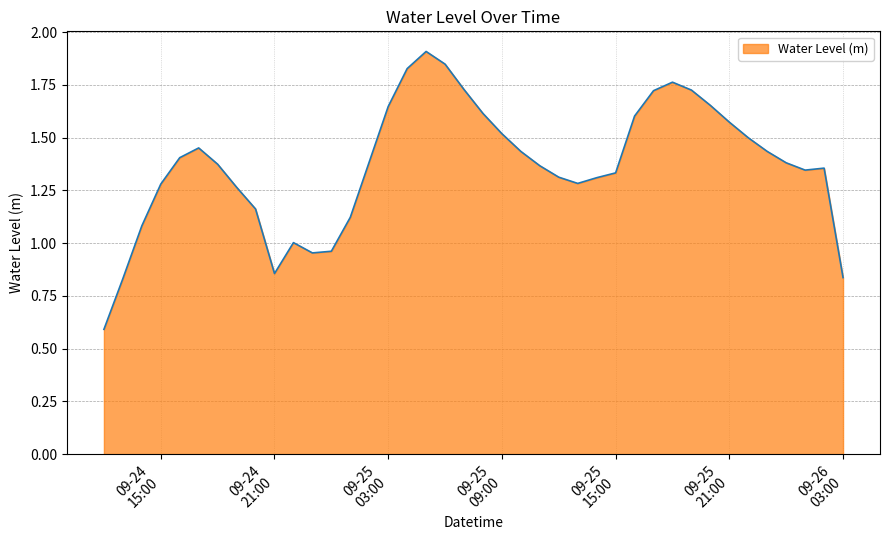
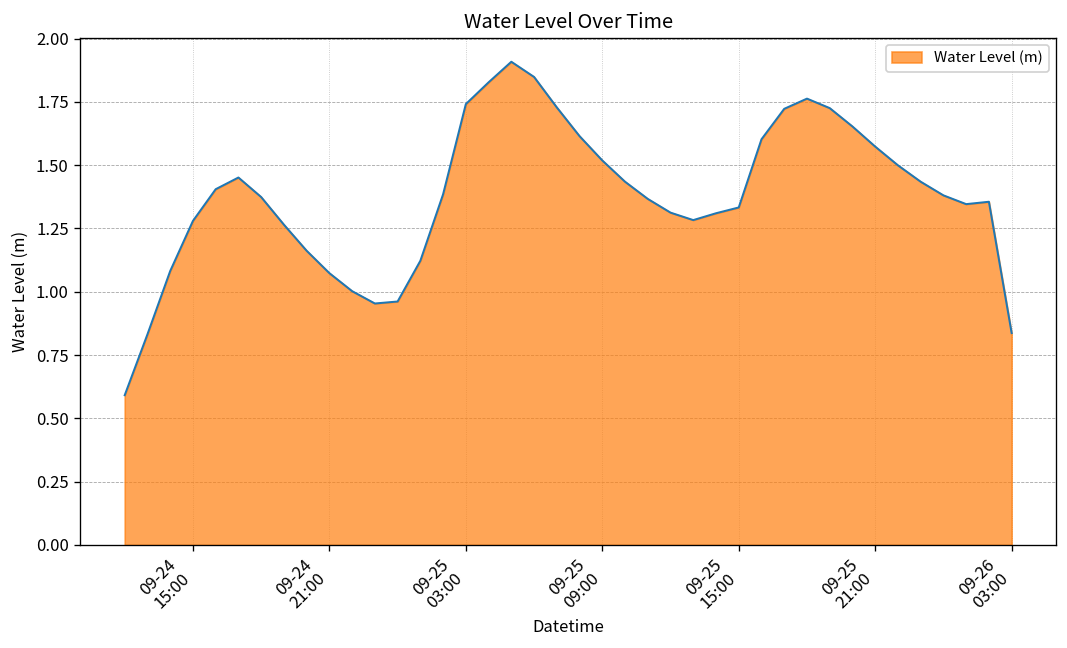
09-24 21:00: 0.86 -> 1.07
09-25 03:00: 1.65 -> 1.74
